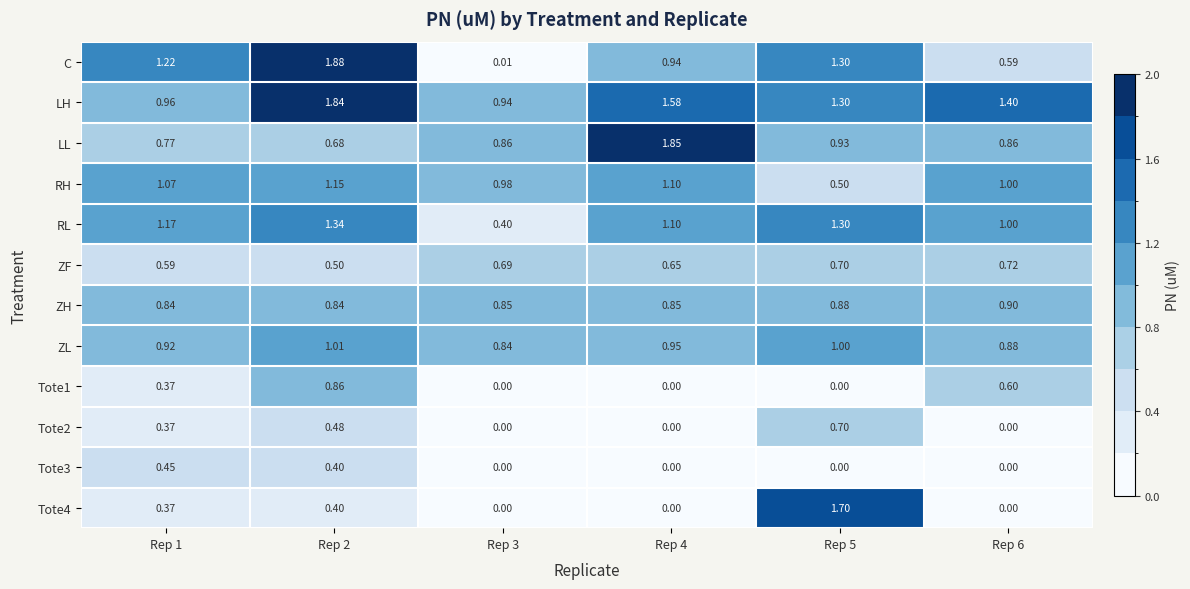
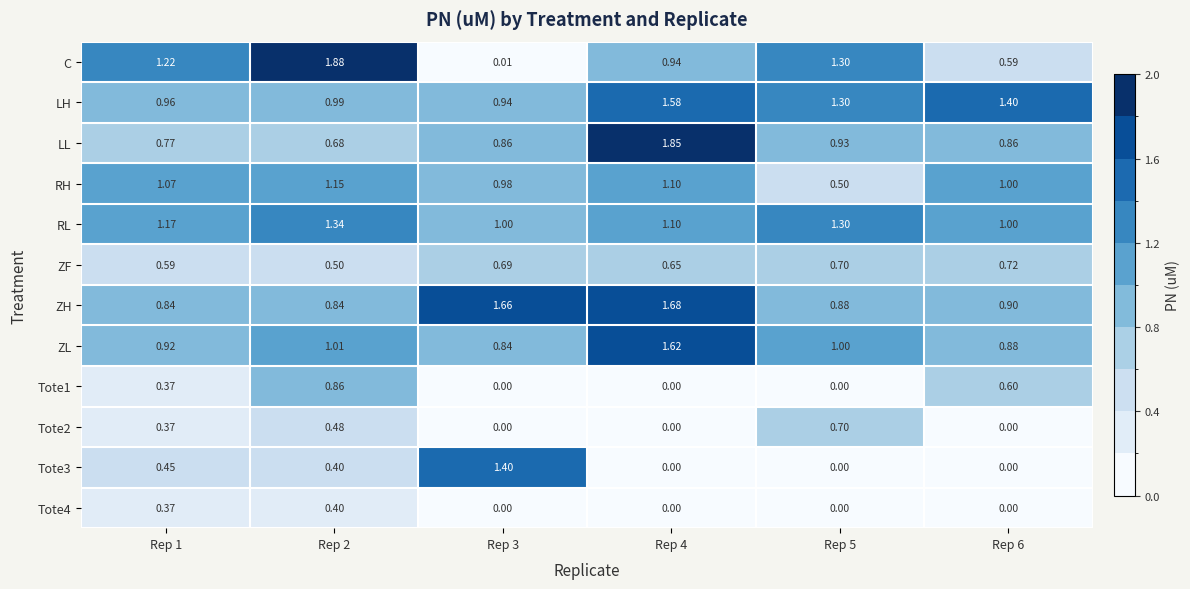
LH, Rep 2: 1.84 -> 0.99
RL, Rep 3: 0.40 -> 1.00
ZH, Rep 3: 0.85 -> 1.66
ZH, Rep 4: 0.85 -> 1.68
ZL, Rep 4: 0.95 -> 1.62
Tote3, Rep 3: 0.00 -> 1.40
Tote4, Rep 5: 1.70 -> 0.00
